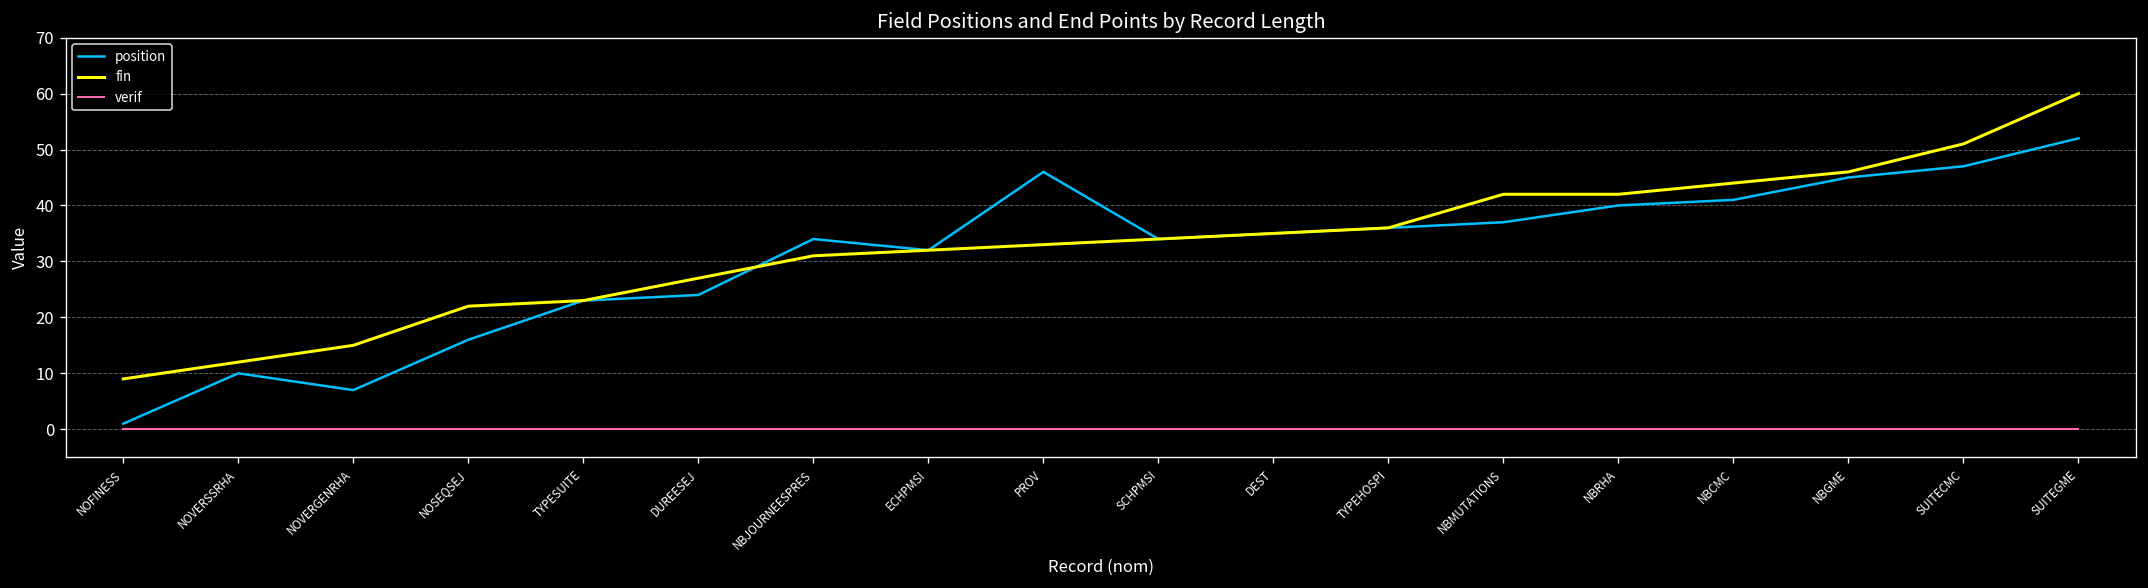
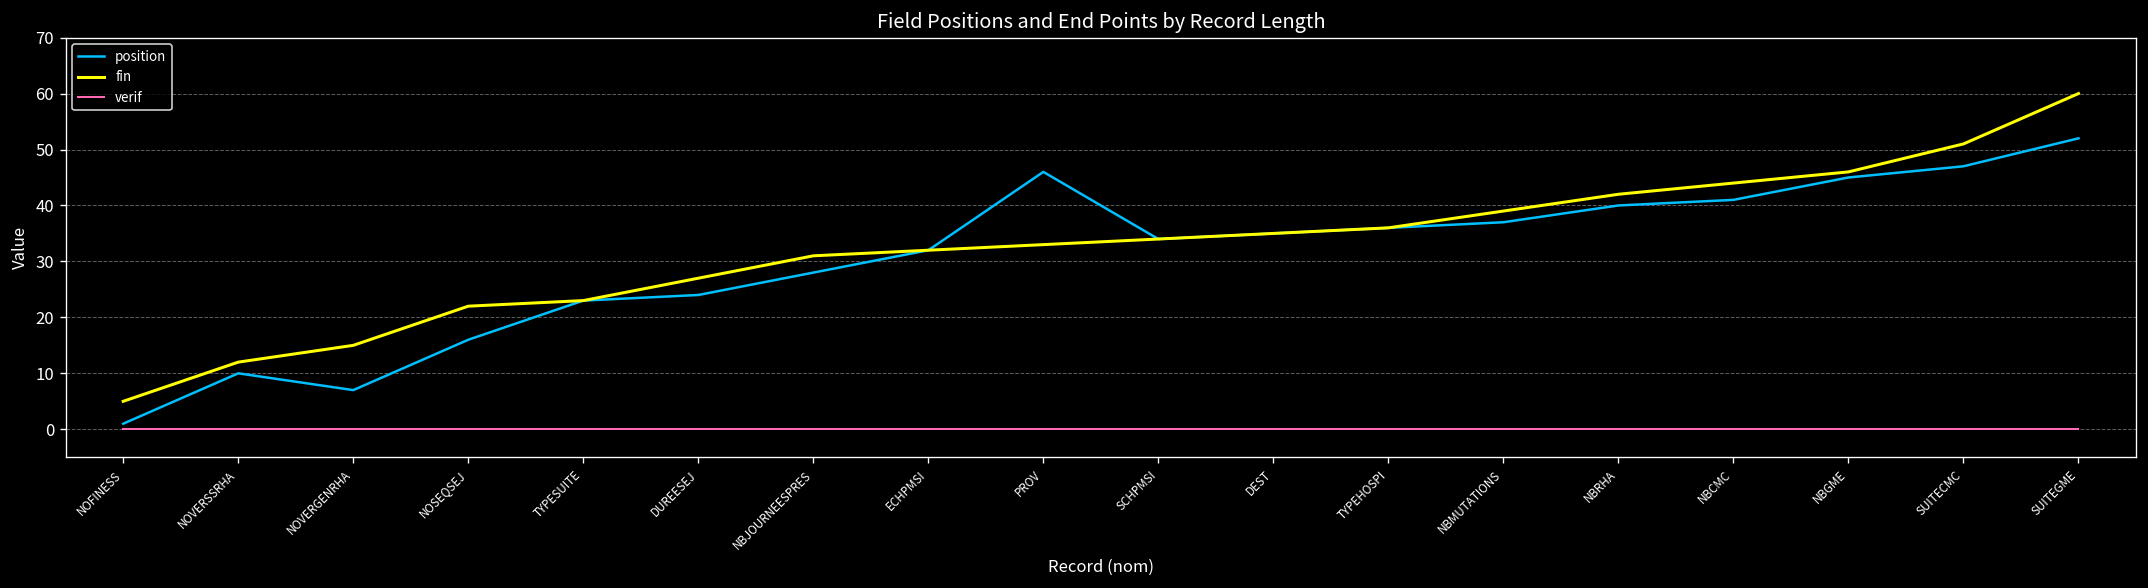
fin, NOFINESS: 9 -> 5
position, NBJOURNEESPRES: 34 -> 28
fin, NBMUTATIONS: 42 -> 39
